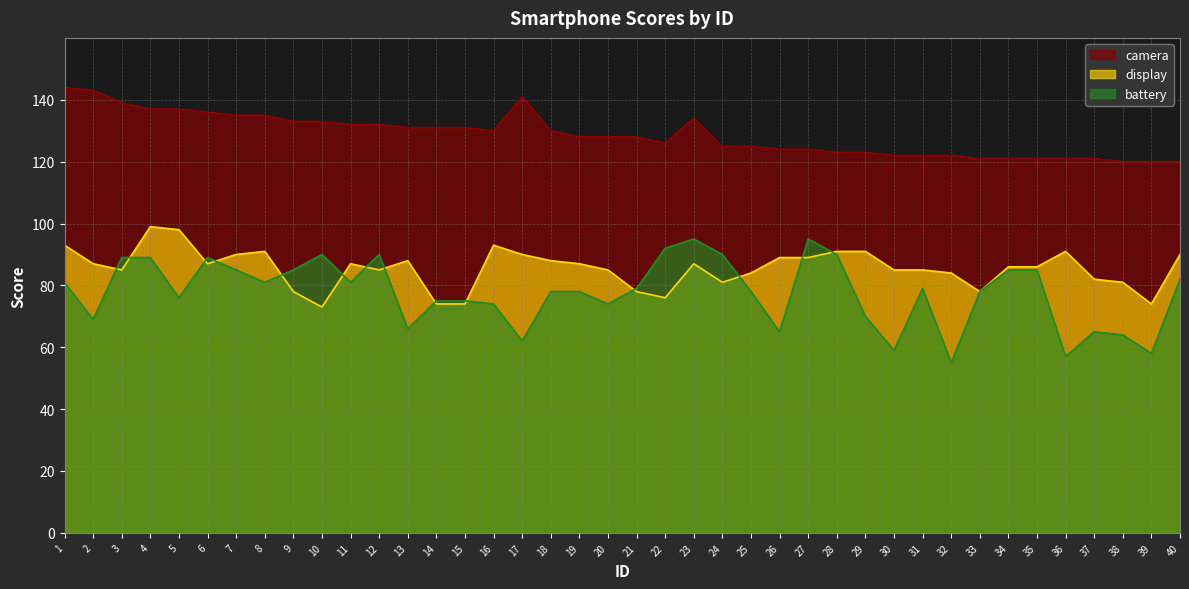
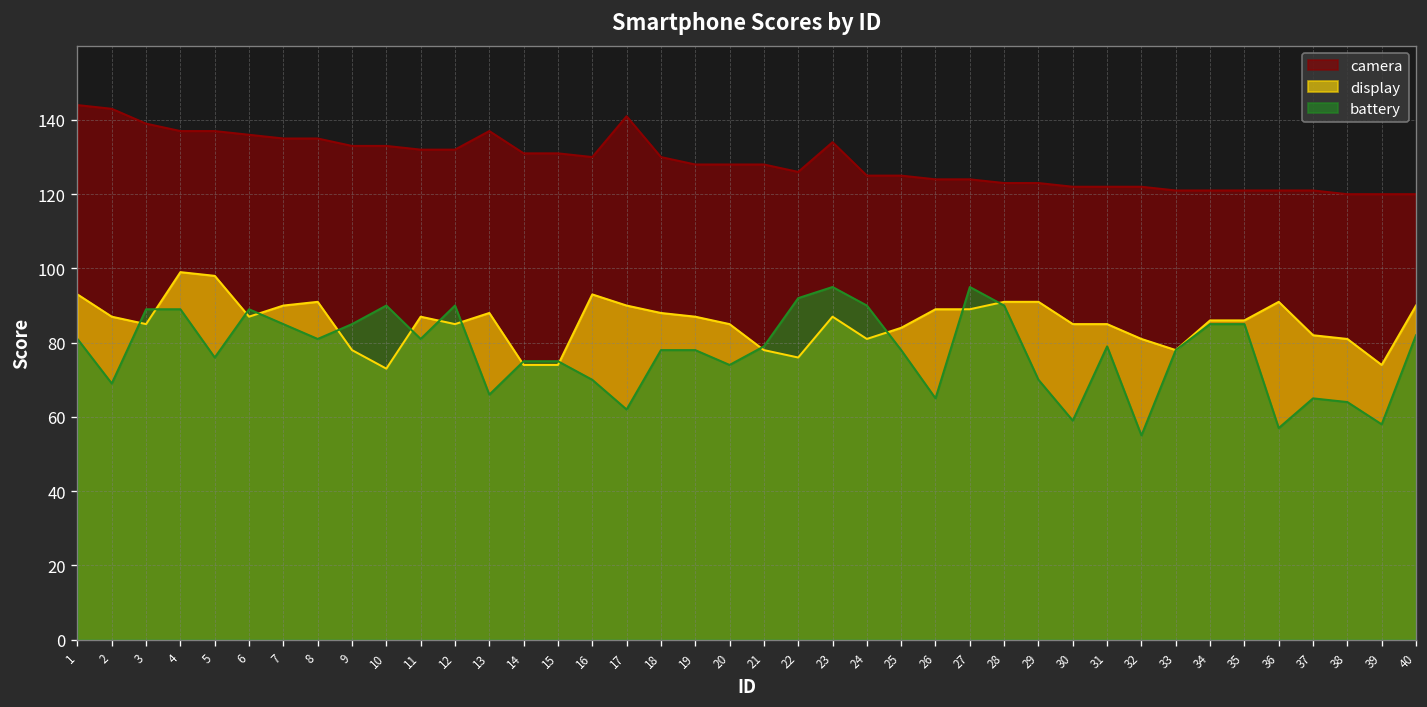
camera, 13: 131 -> 137
battery, 16: 74 -> 70
display, 32: 84 -> 81
